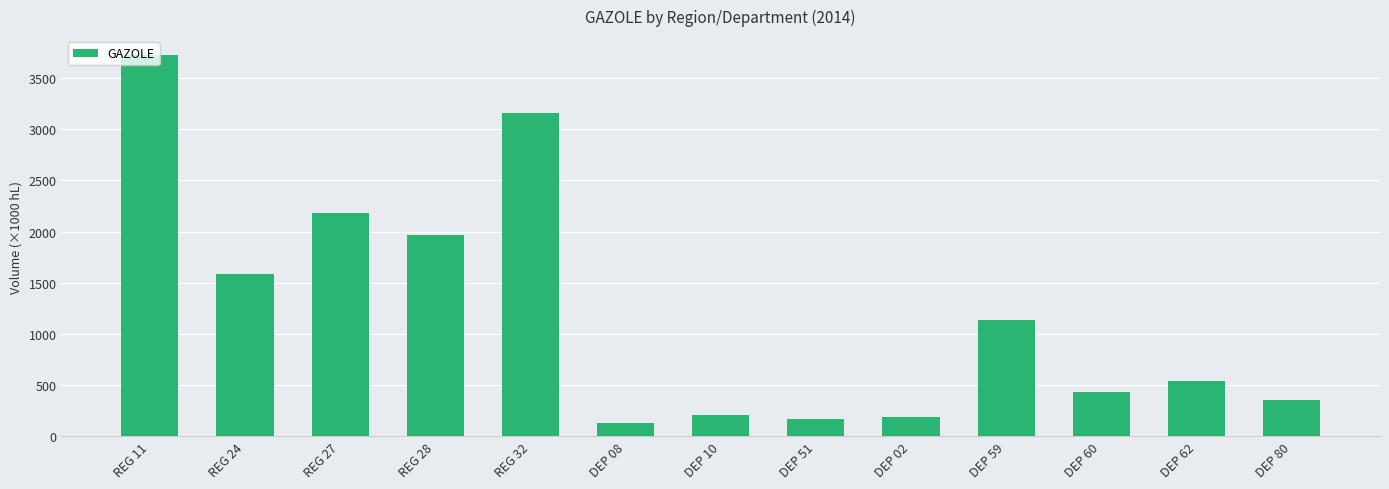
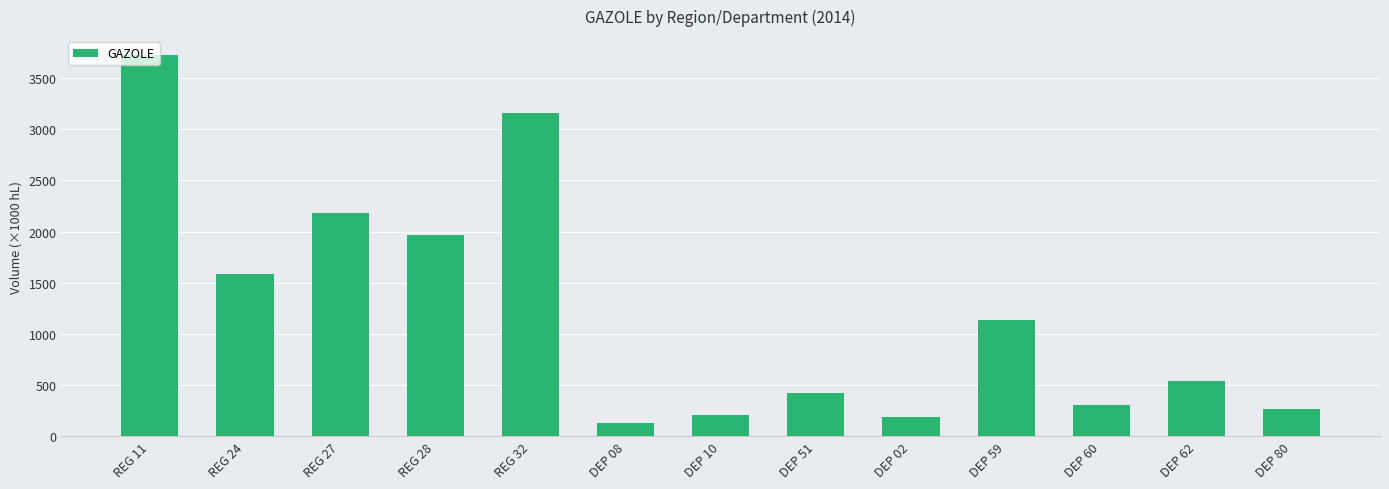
DEP 51: 170 -> 420
DEP 60: 430 -> 310
DEP 80: 350 -> 270
